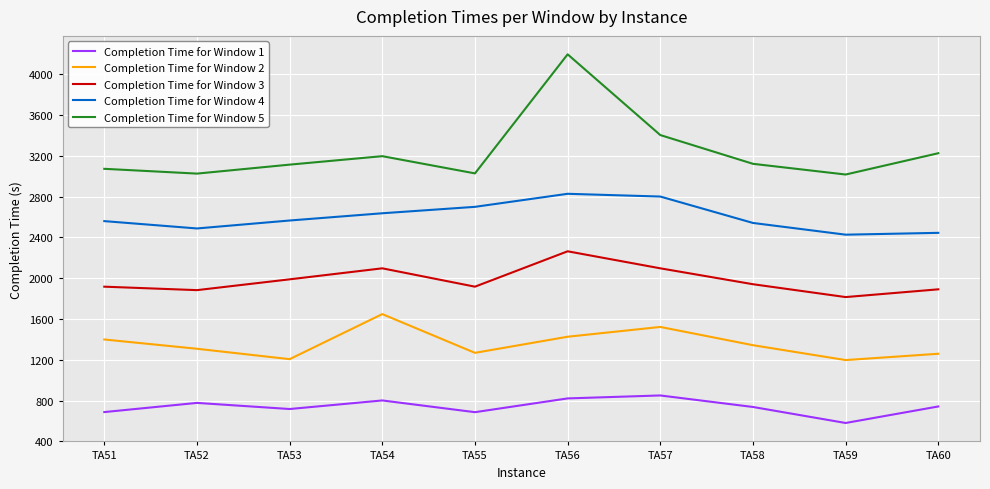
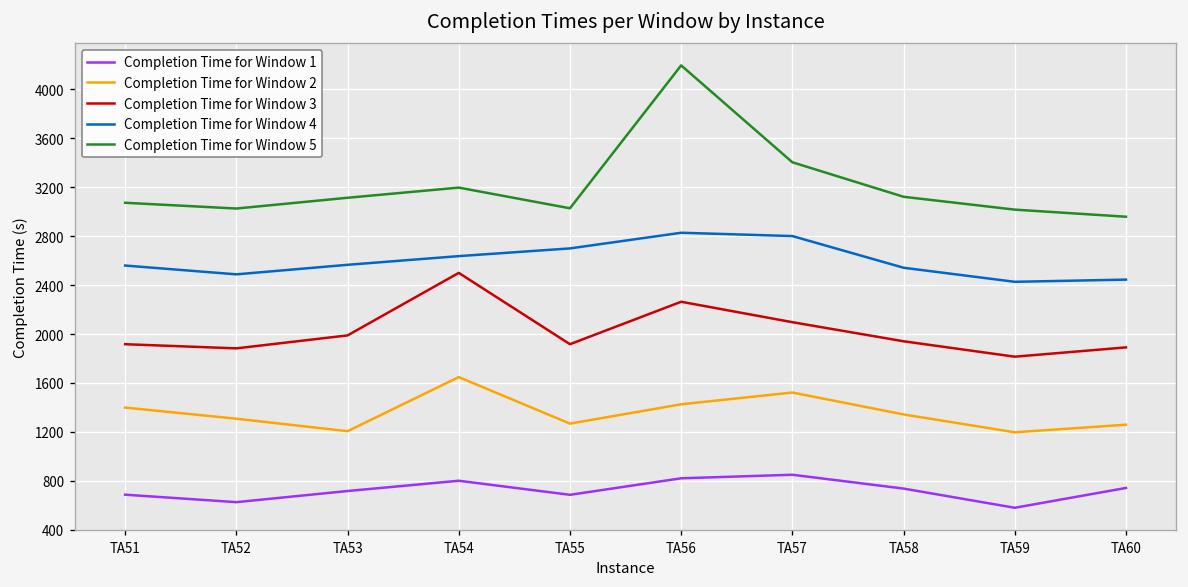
Completion Time for Window 1, TA52: 780 -> 630
Completion Time for Window 3, TA54: 2100 -> 2500
Completion Time for Window 5, TA60: 3230 -> 2960
